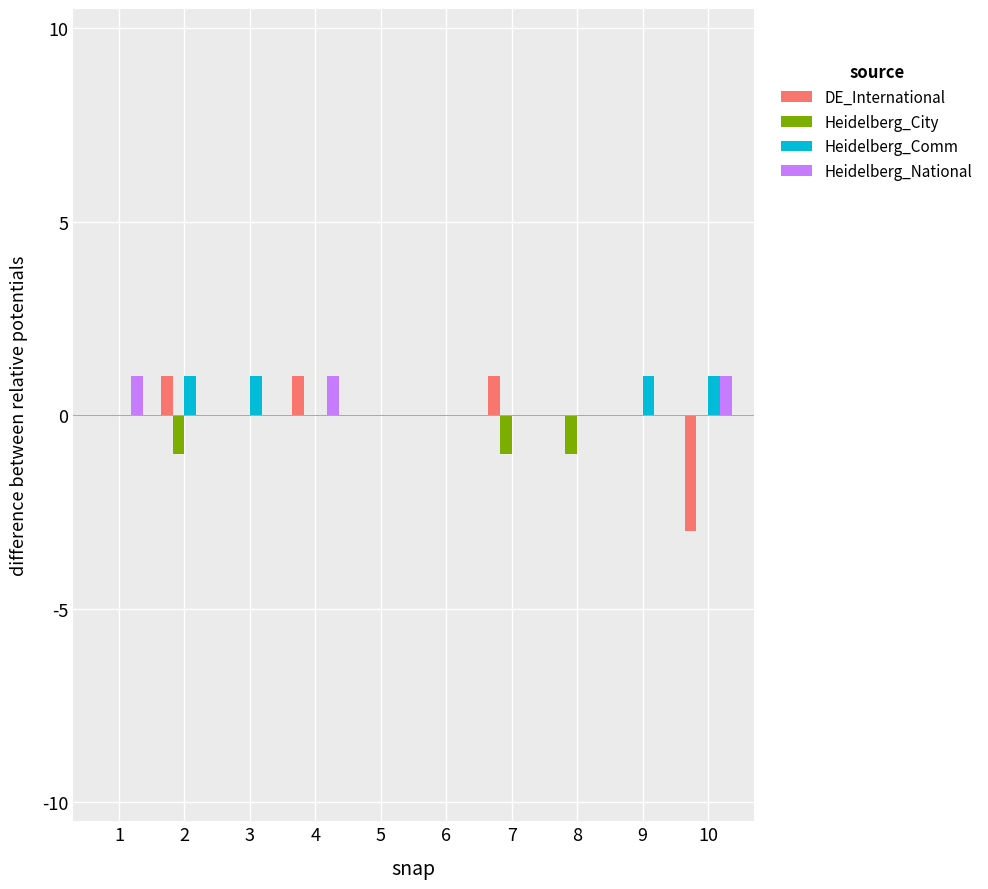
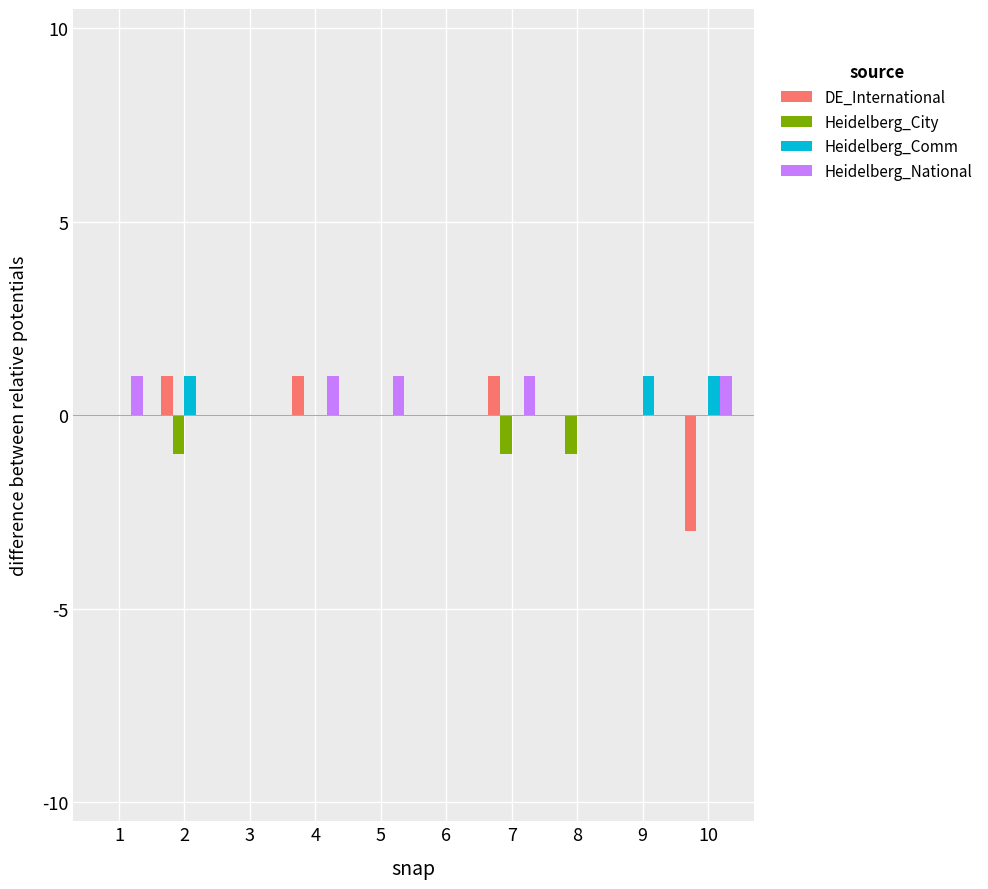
Heidelberg_Comm, 3: 1 -> 0
Heidelberg_National, 5: 0 -> 1
Heidelberg_National, 7: 0 -> 1
